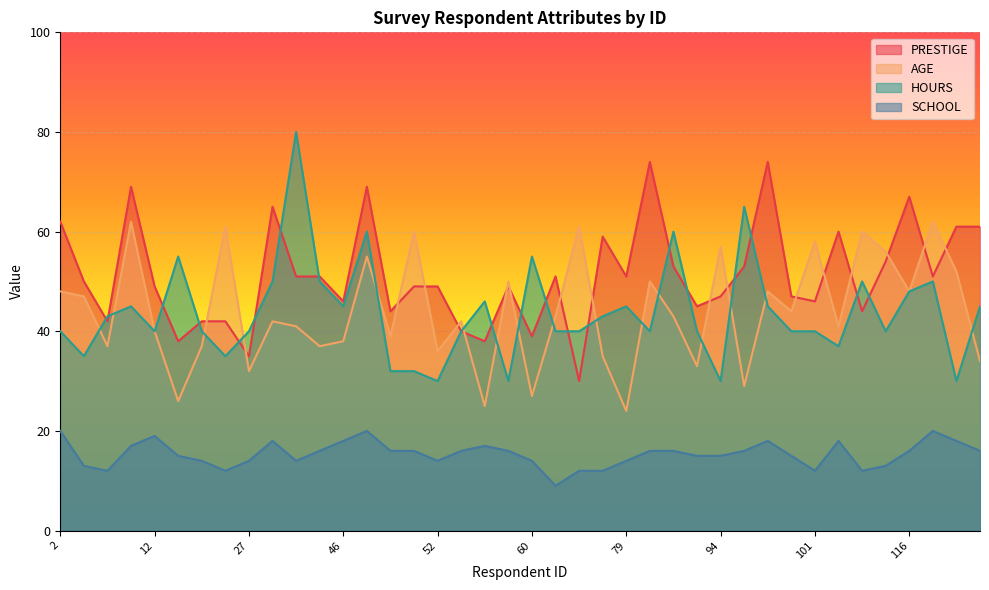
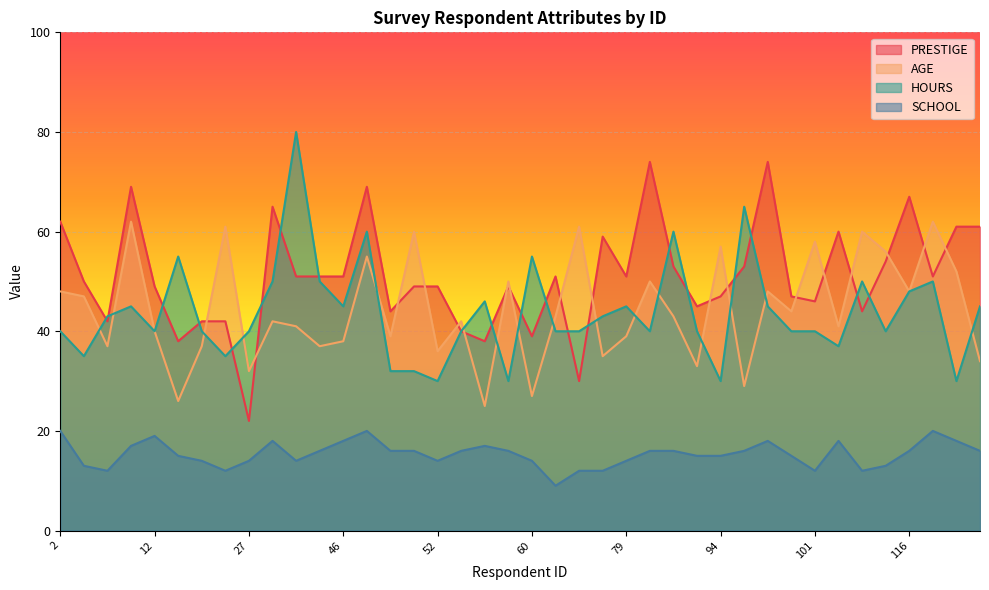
PRESTIGE, 27: 35 -> 22
PRESTIGE, 46: 46 -> 51
AGE, 79: 24 -> 39
